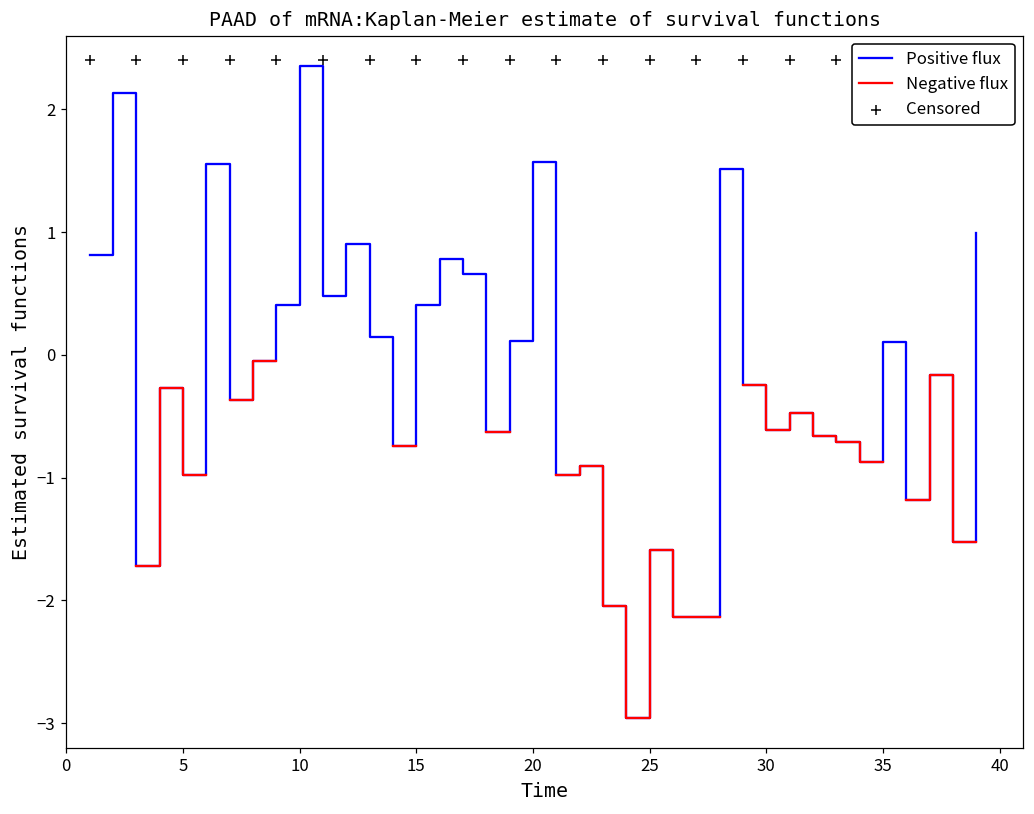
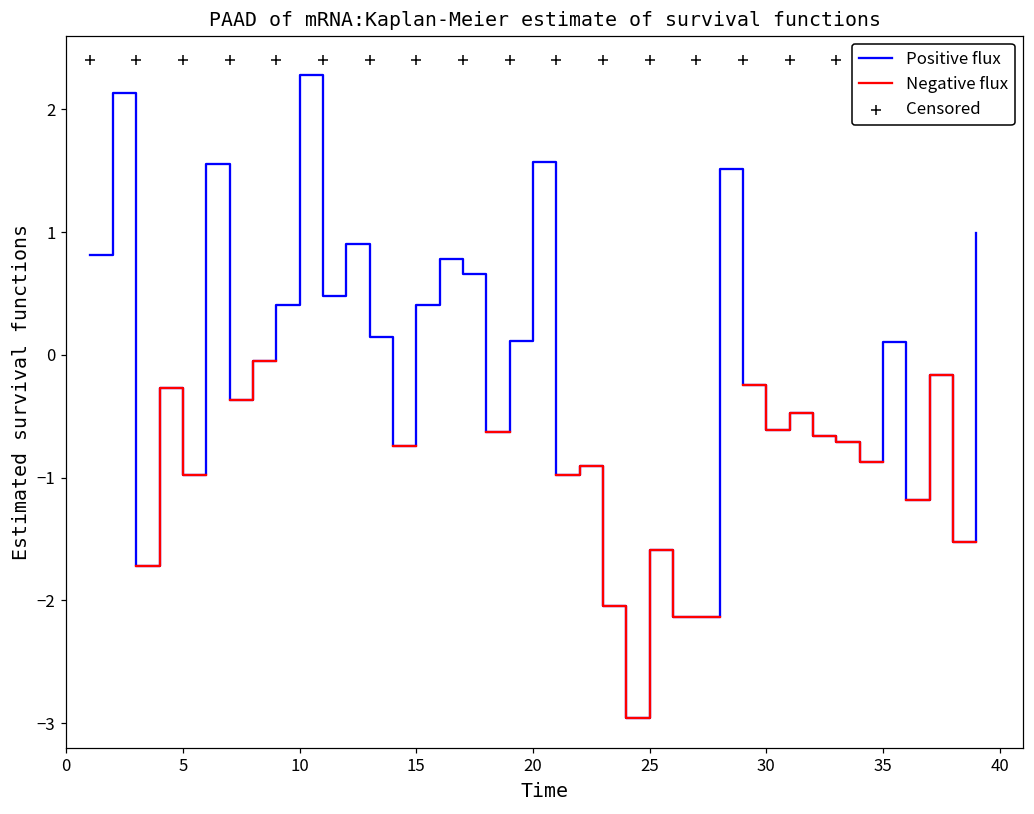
Positive flux, 10: 2.35 -> 2.28
